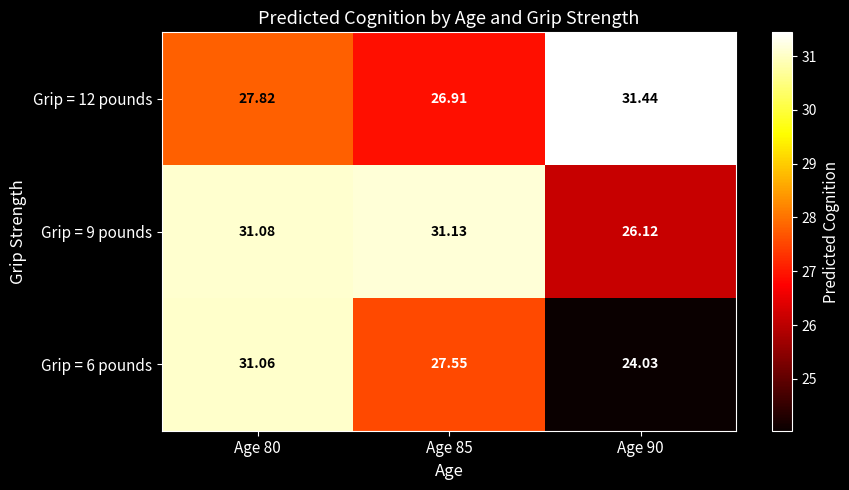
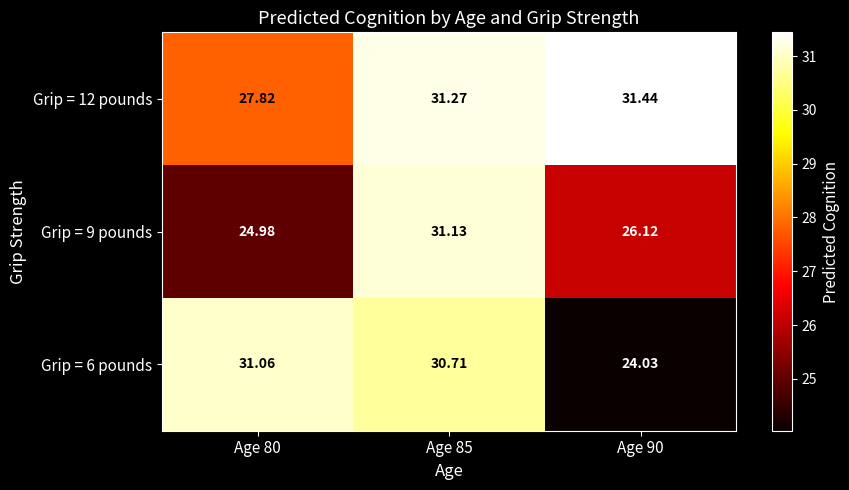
Grip = 12 pounds, Age 85: 26.91 -> 31.27
Grip = 9 pounds, Age 80: 31.08 -> 24.98
Grip = 6 pounds, Age 85: 27.55 -> 30.71
